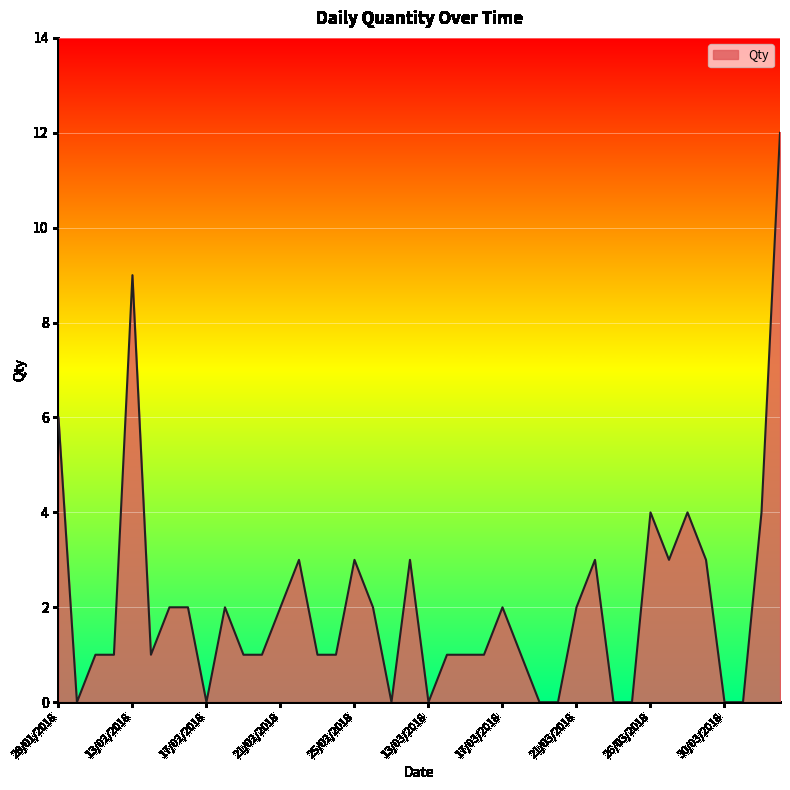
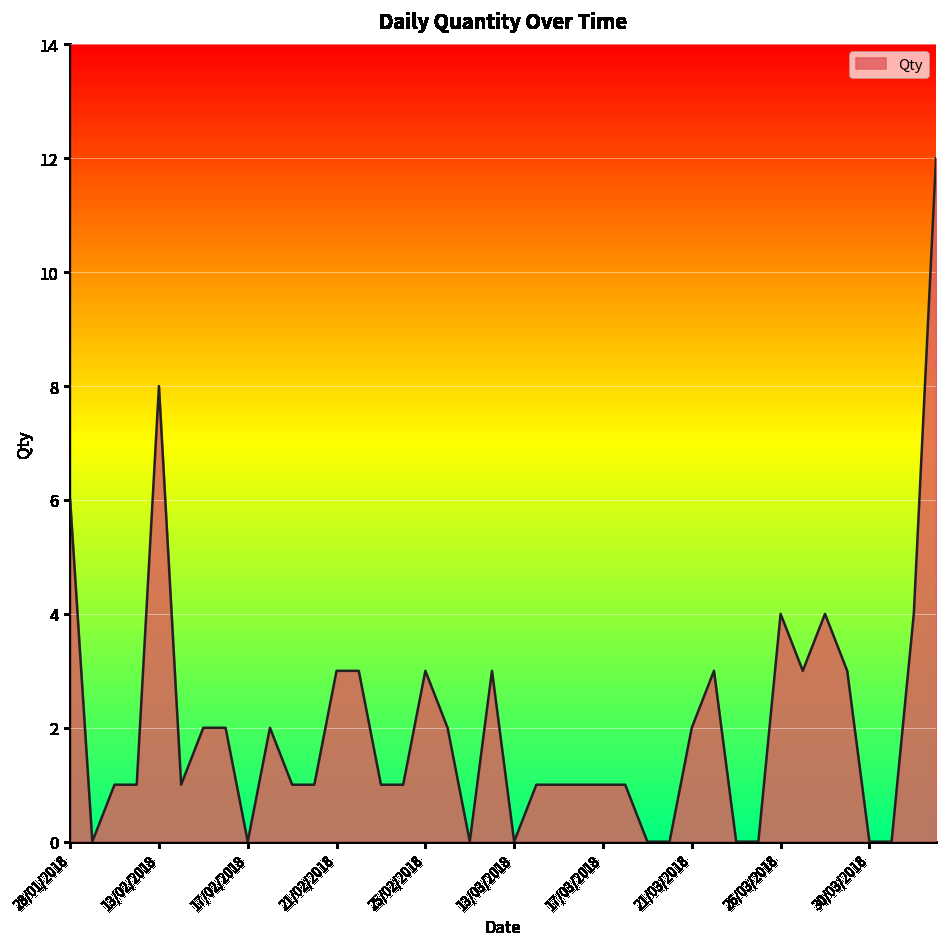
13/02/2018: 9 -> 8
21/02/2018: 2 -> 3
17/03/2018: 2 -> 1
